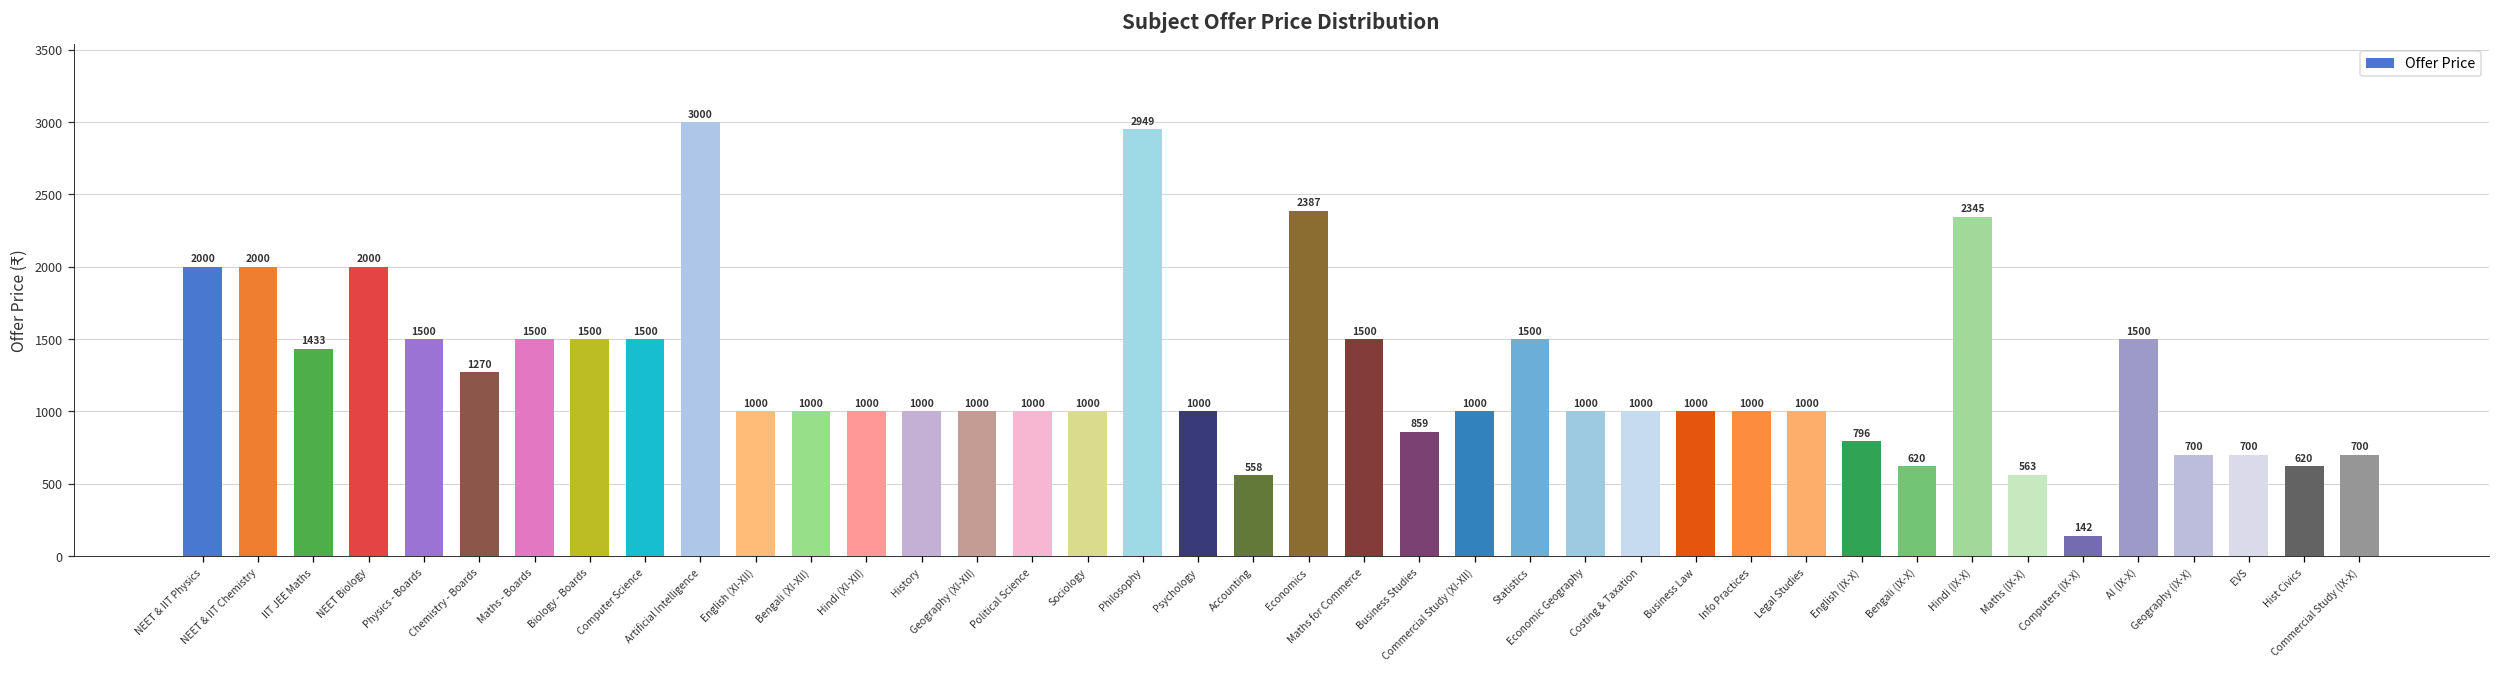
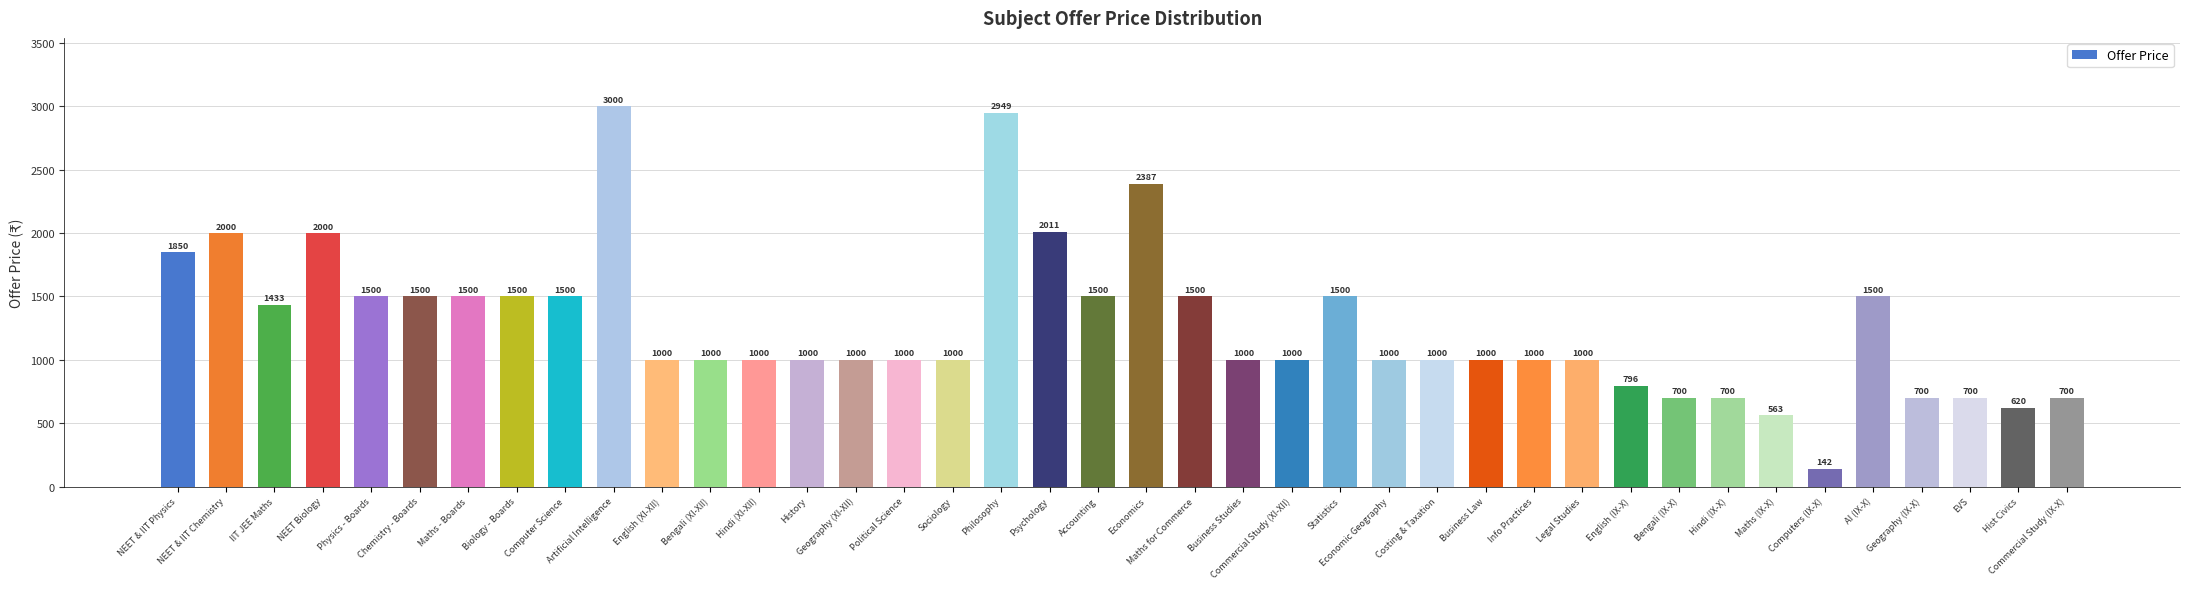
NEET & IIT Physics: 2000 -> 1850
Chemistry - Boards: 1270 -> 1500
Psychology: 1000 -> 2011
Accounting: 558 -> 1500
Business Studies: 859 -> 1000
Bengali (IX-X): 620 -> 700
Hindi (IX-X): 2345 -> 700
